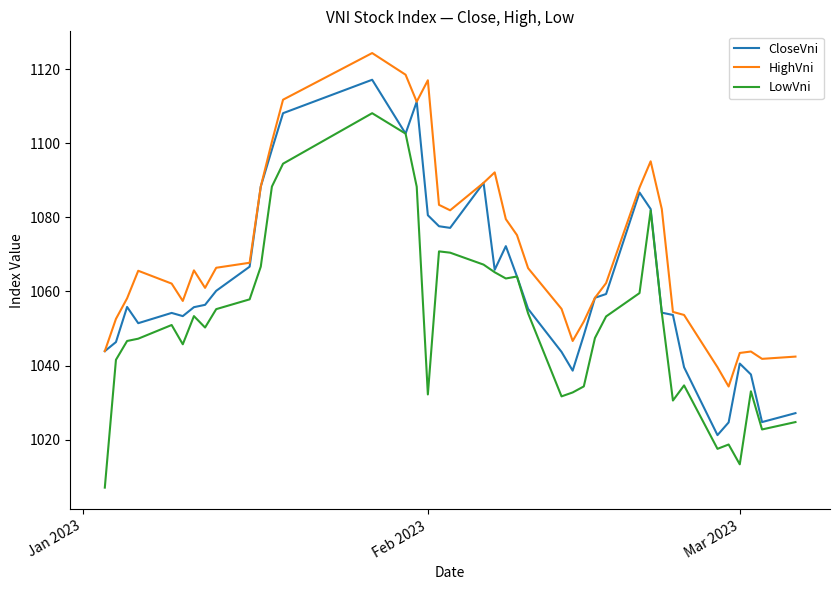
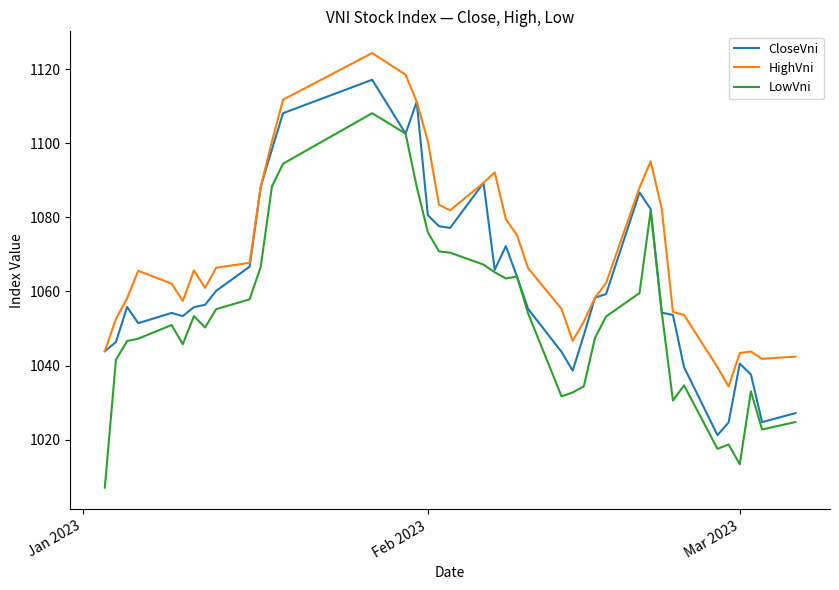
HighVni, Feb 2023: 1117 -> 1101
LowVni, Feb 2023: 1032 -> 1076
